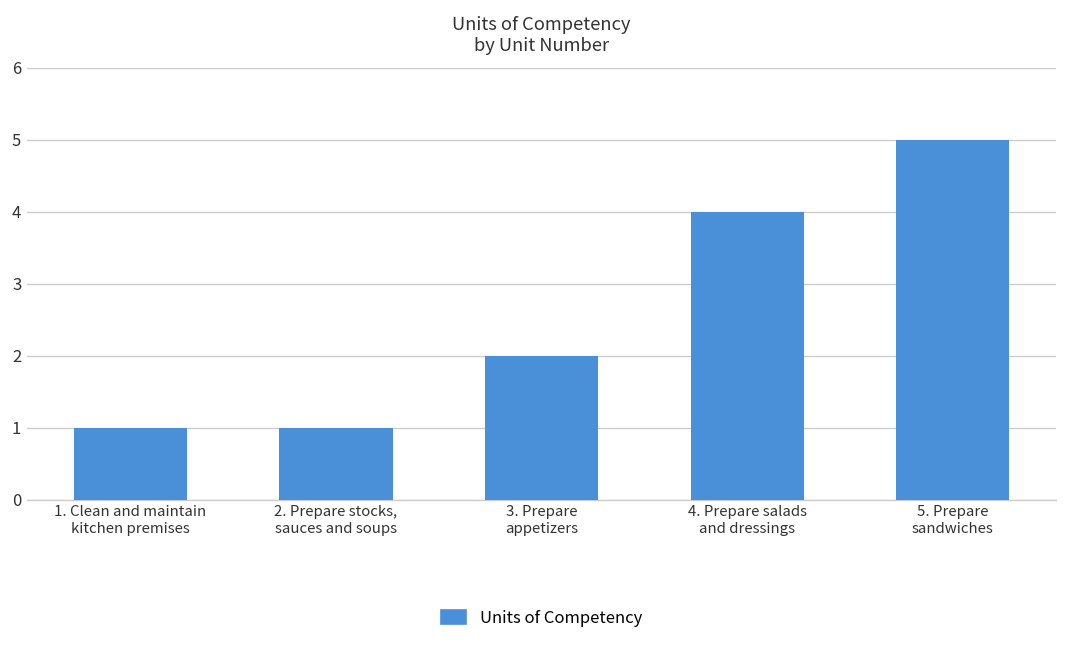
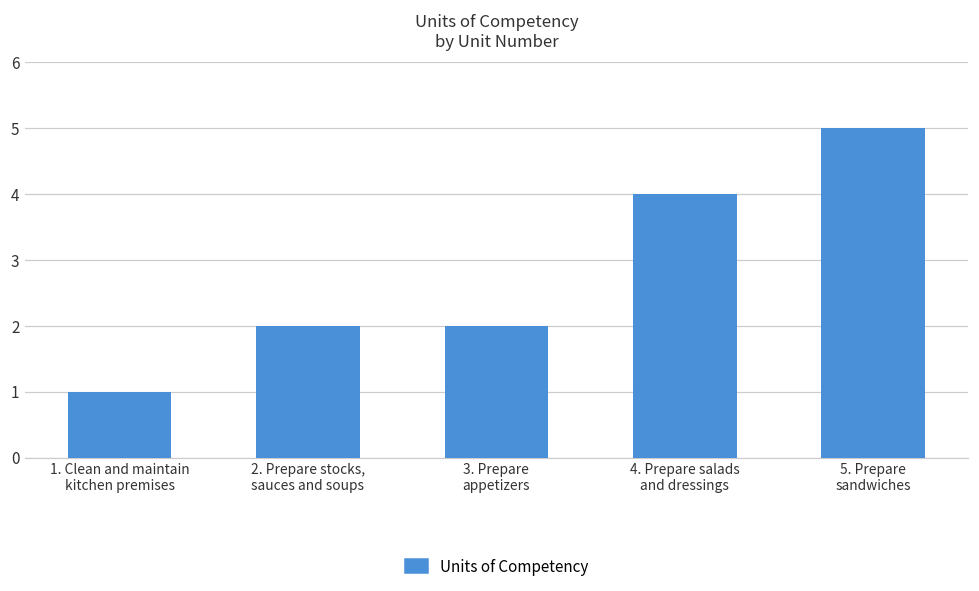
2. Prepare stocks, sauces and soups: 1 -> 2
